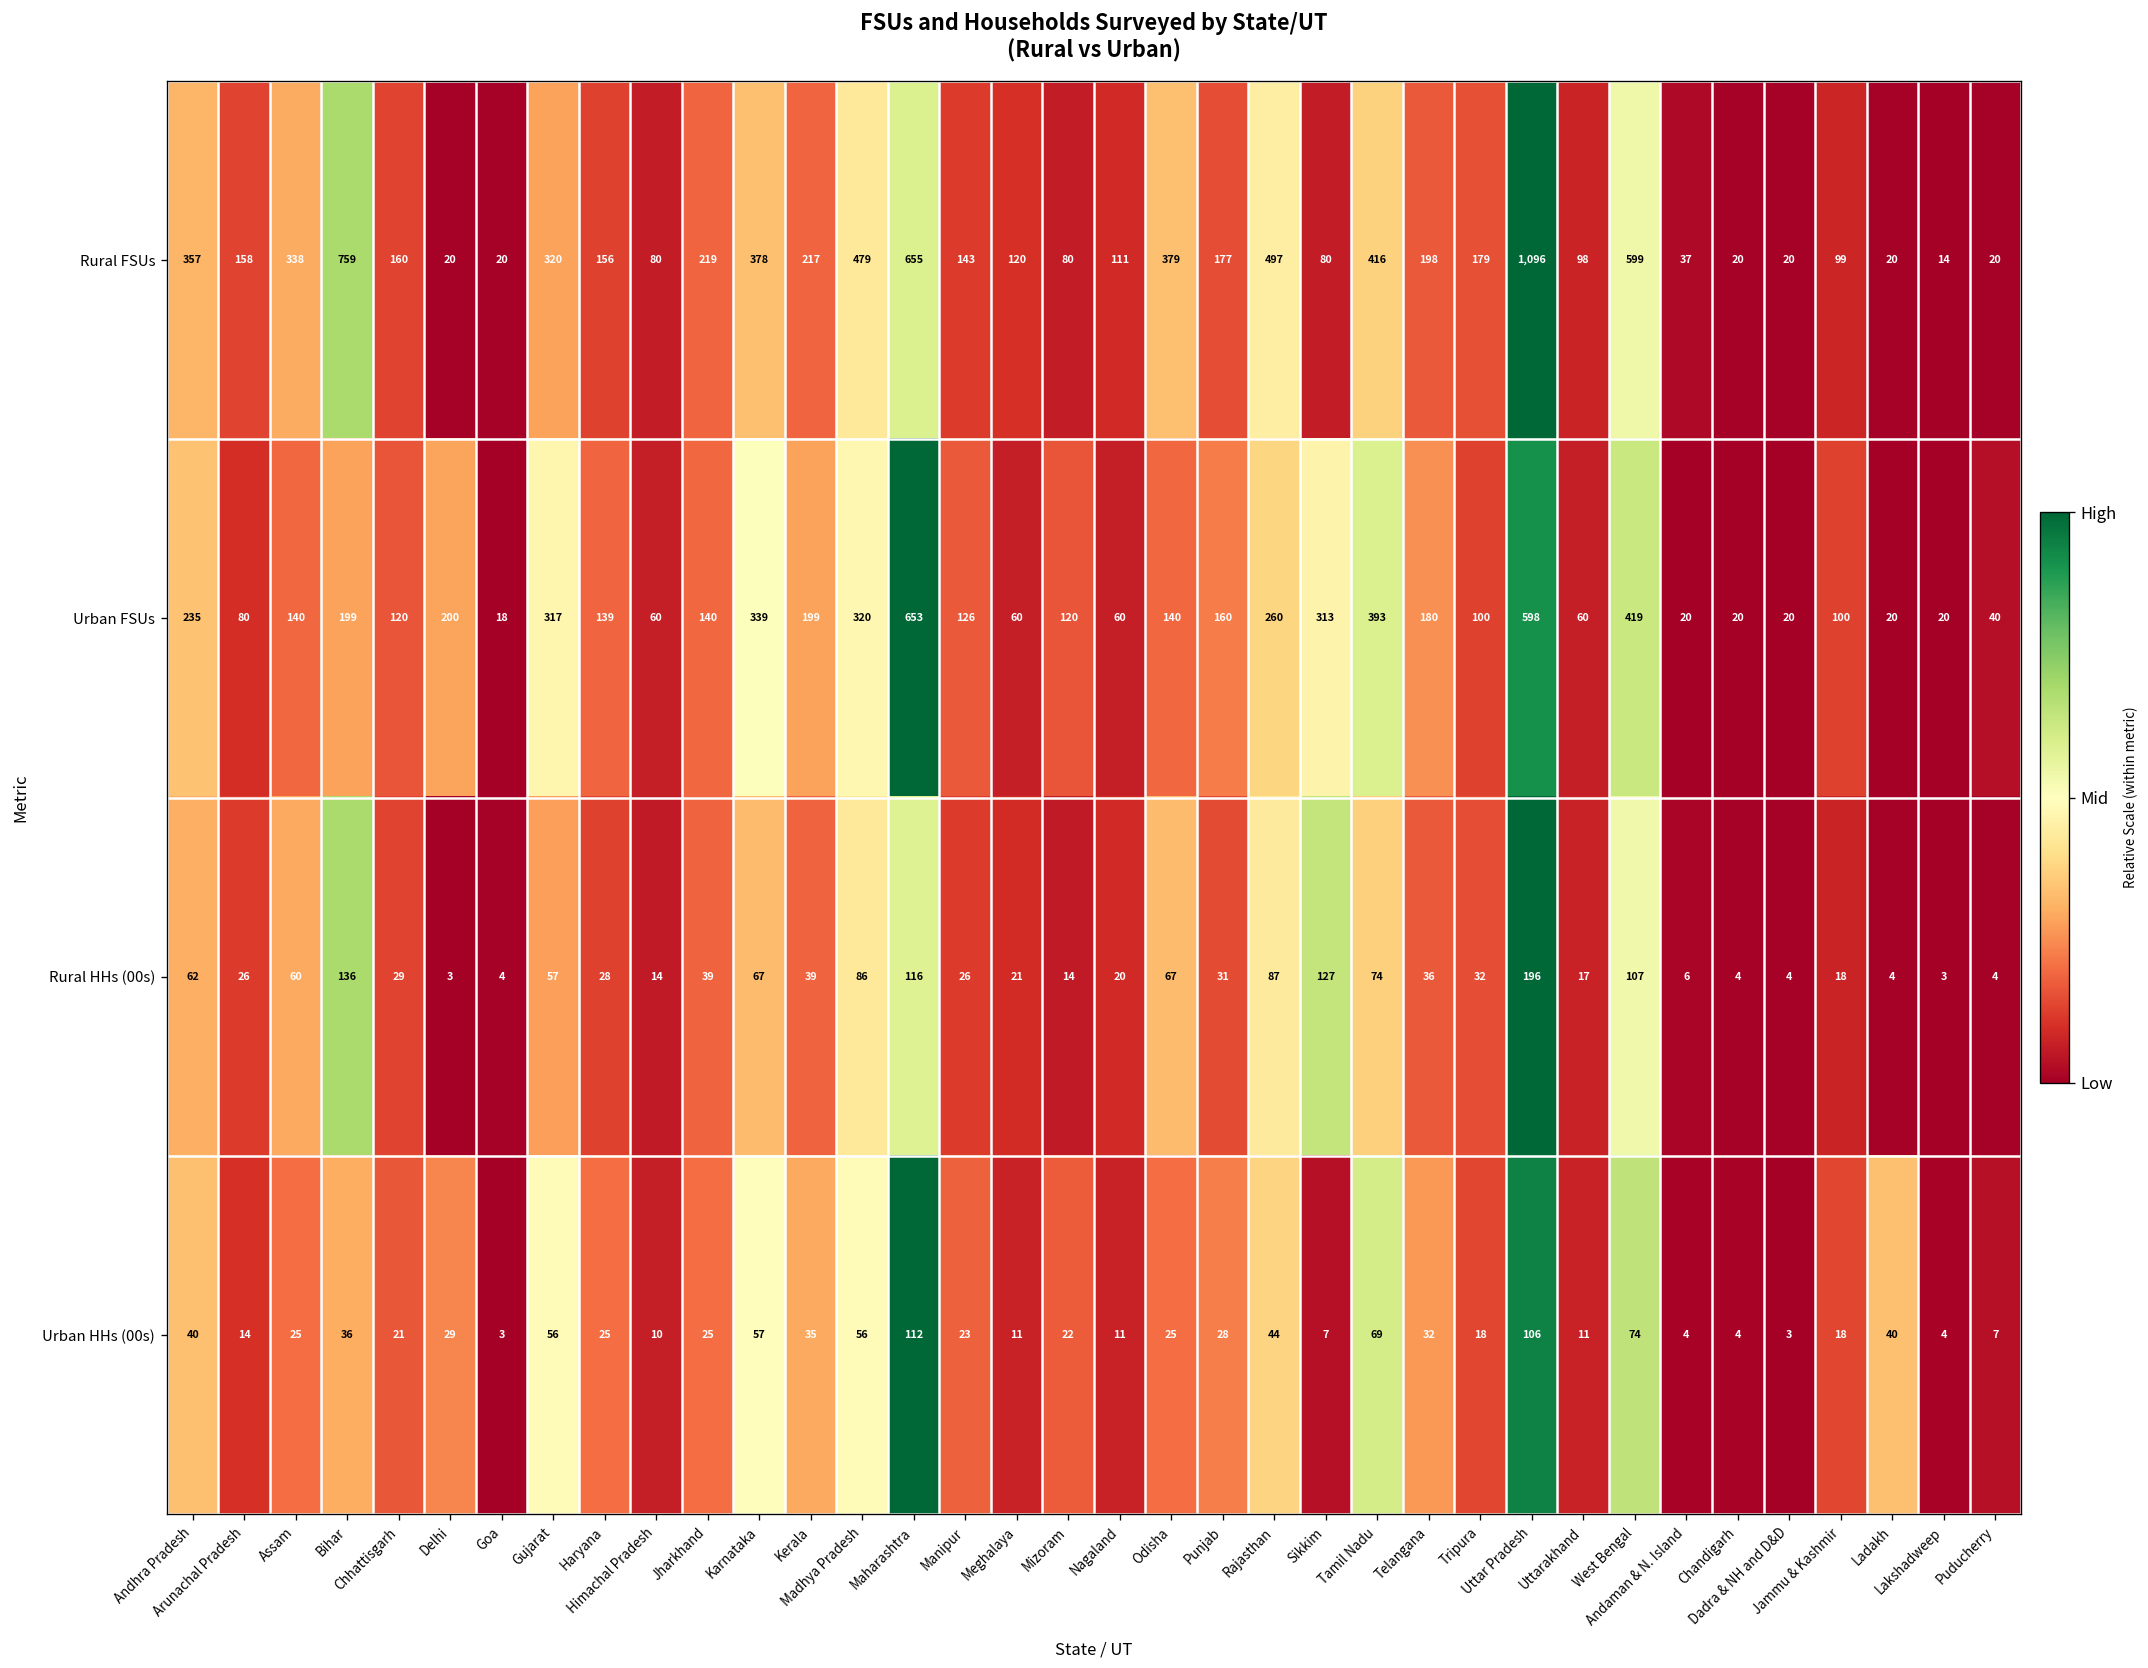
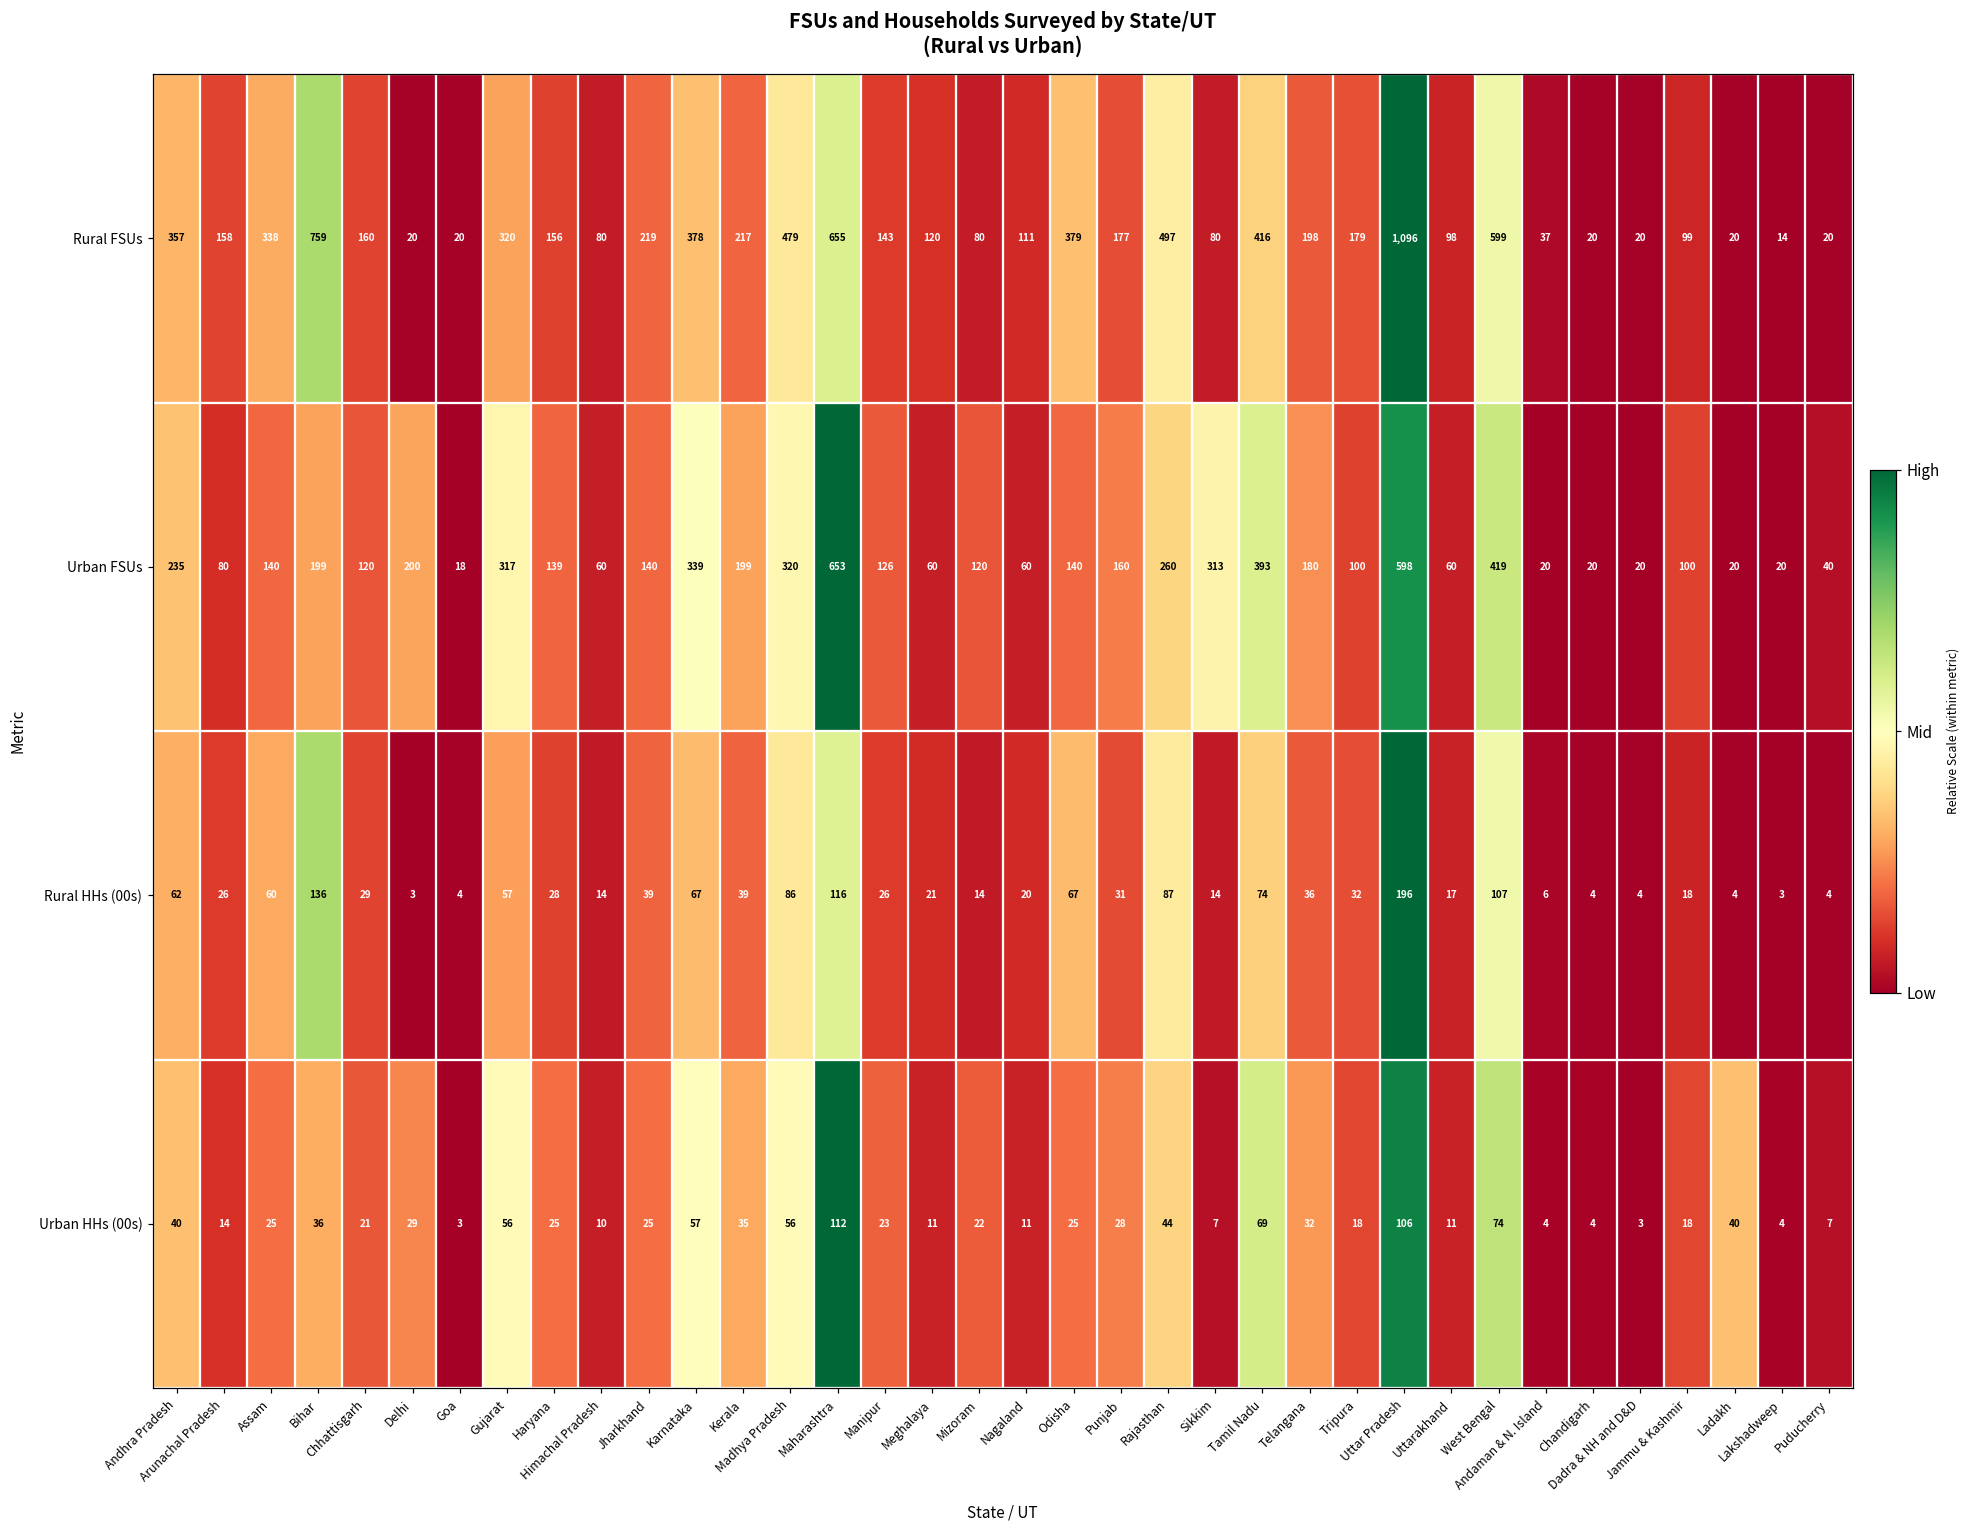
Rural HHs (00s), Sikkim: 127 -> 14
